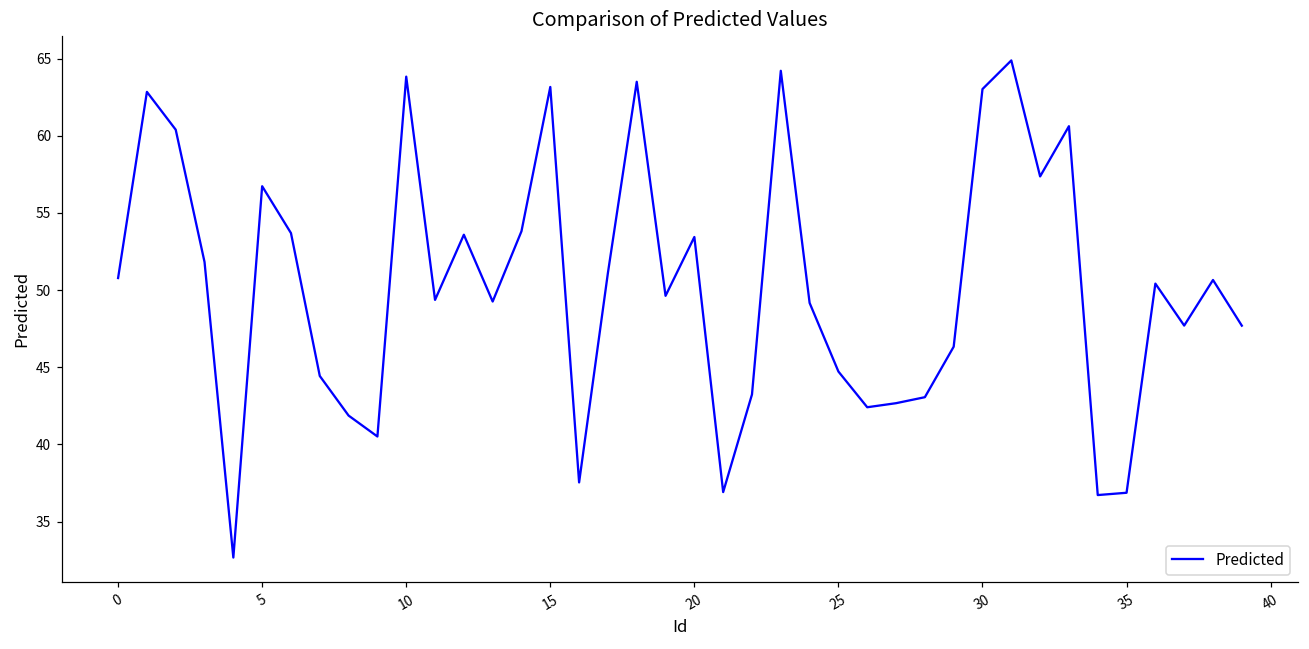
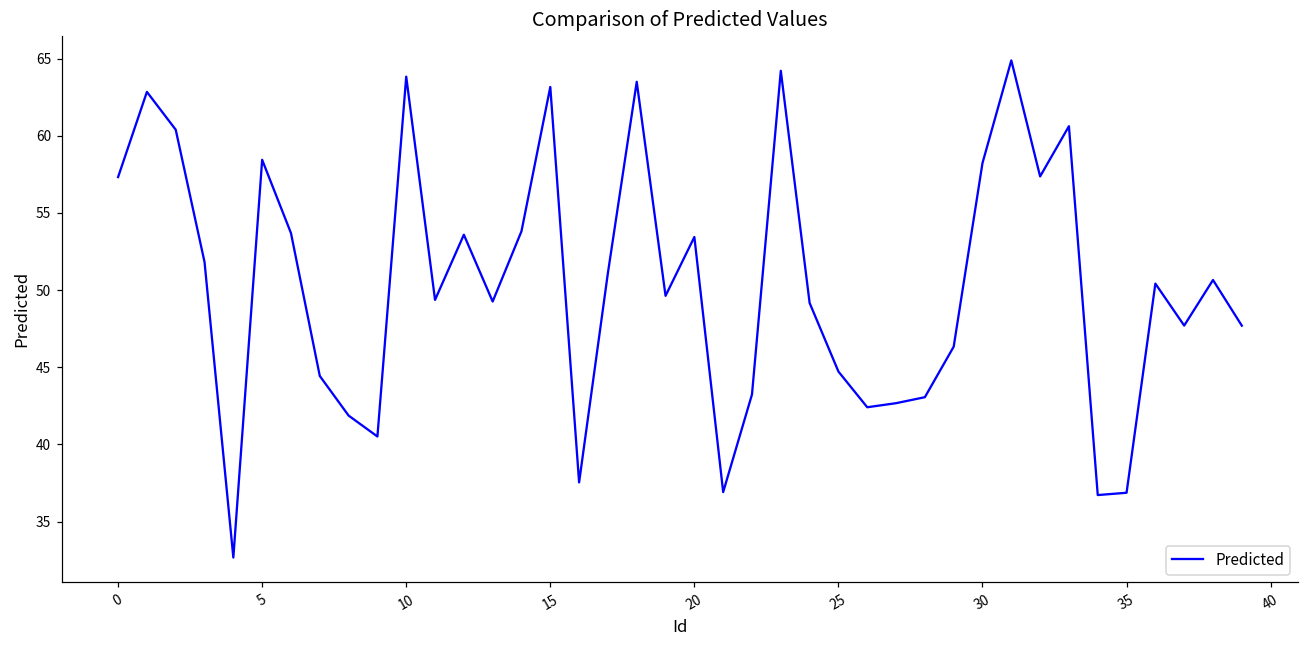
0: 50.8 -> 57.3
5: 56.7 -> 58.4
30: 63.0 -> 58.2
